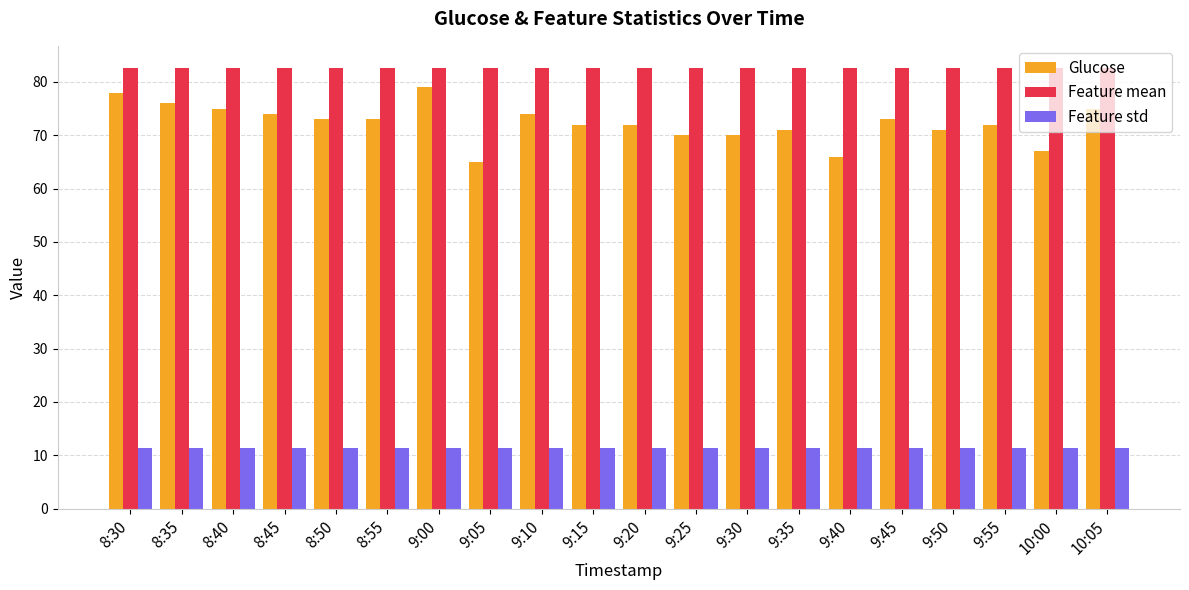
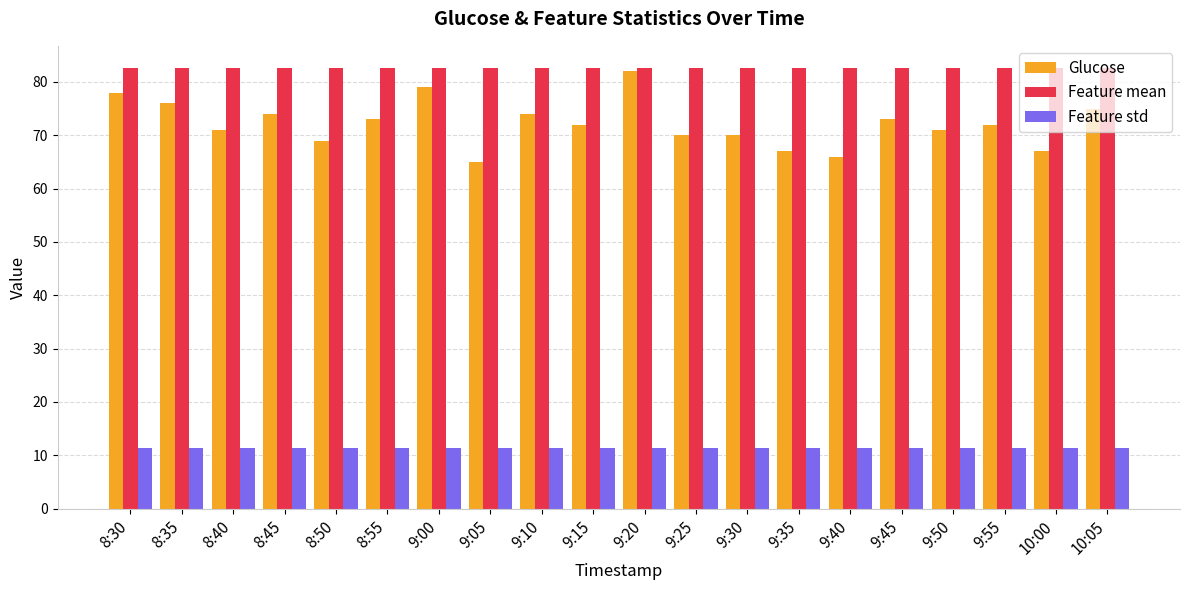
Glucose, 8:40: 75 -> 71
Glucose, 8:50: 73 -> 69
Glucose, 9:20: 72 -> 82
Glucose, 9:35: 71 -> 67
